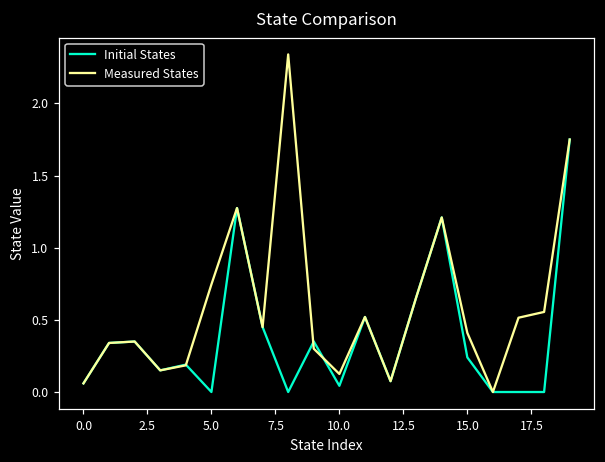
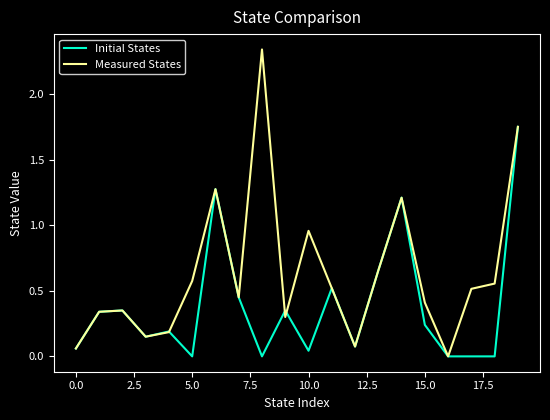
Measured States, 5.0: 0.75 -> 0.58
Measured States, 10.0: 0.13 -> 0.96
